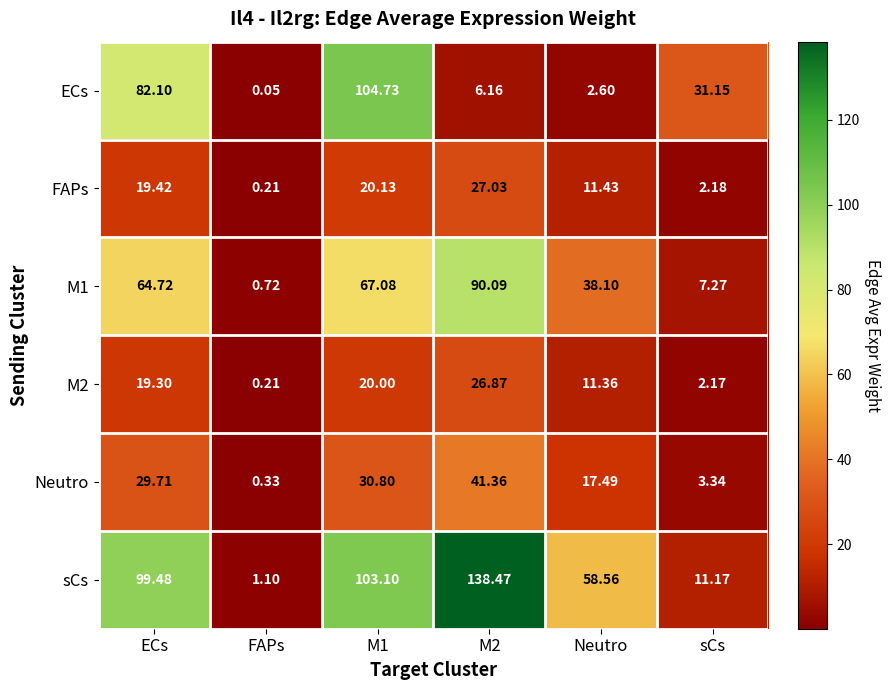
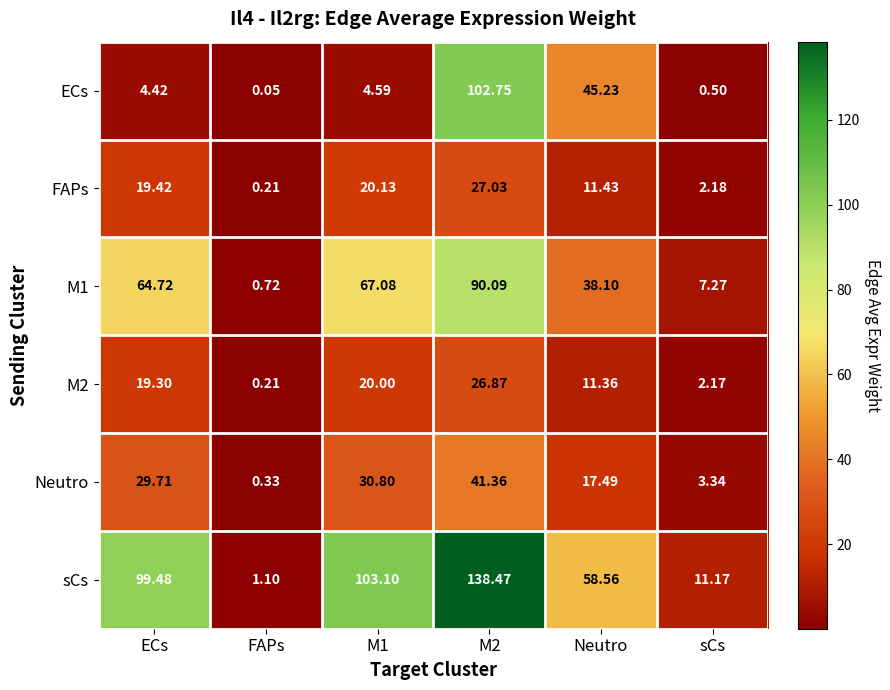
ECs, ECs: 82.10 -> 4.42
ECs, M1: 104.73 -> 4.59
ECs, M2: 6.16 -> 102.75
ECs, Neutro: 2.60 -> 45.23
ECs, sCs: 31.15 -> 0.50
